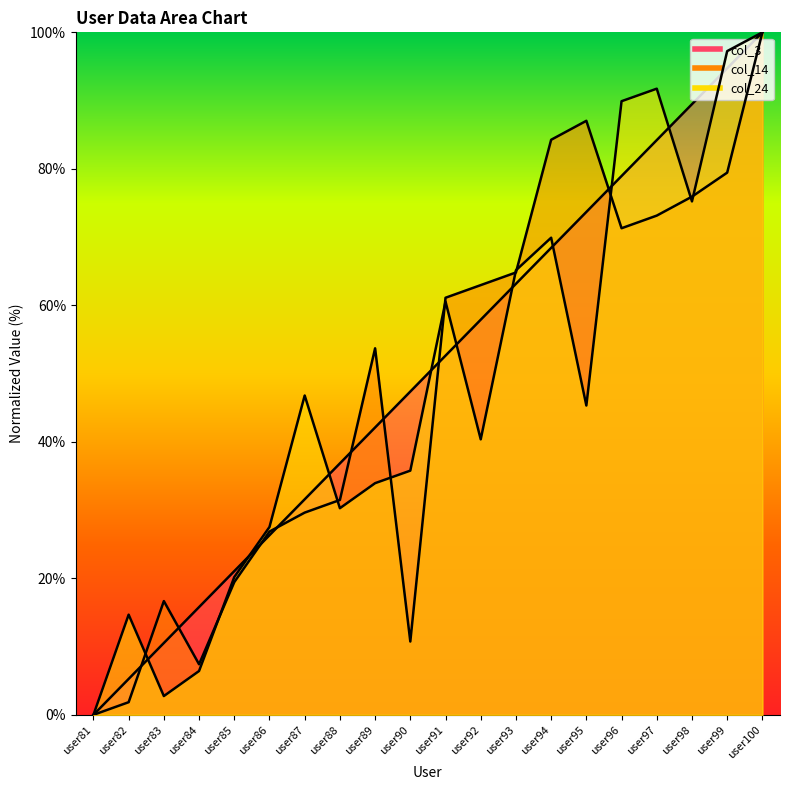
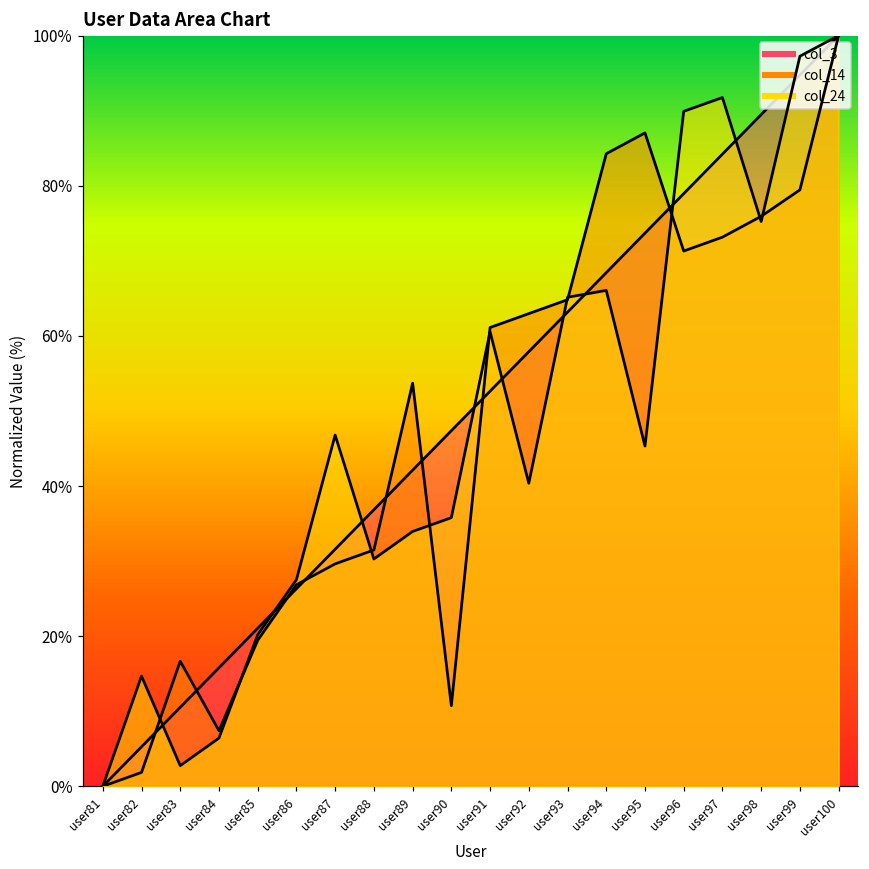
col_24, user94: 70% -> 66%
